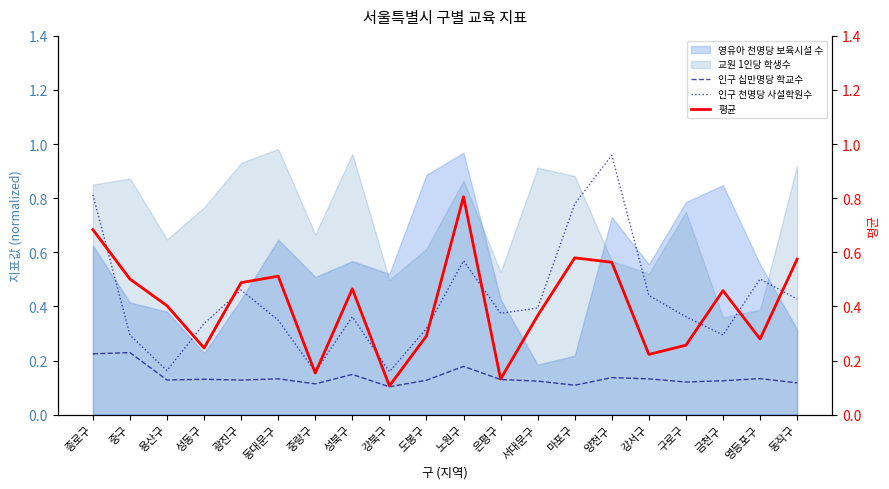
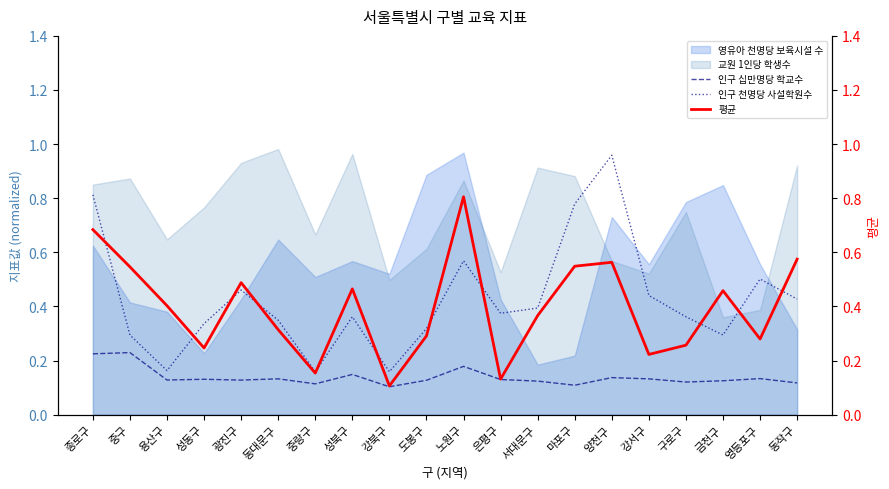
평균, 중구: 0.50 -> 0.55
평균, 동대문구: 0.51 -> 0.31
평균, 마포구: 0.58 -> 0.55
